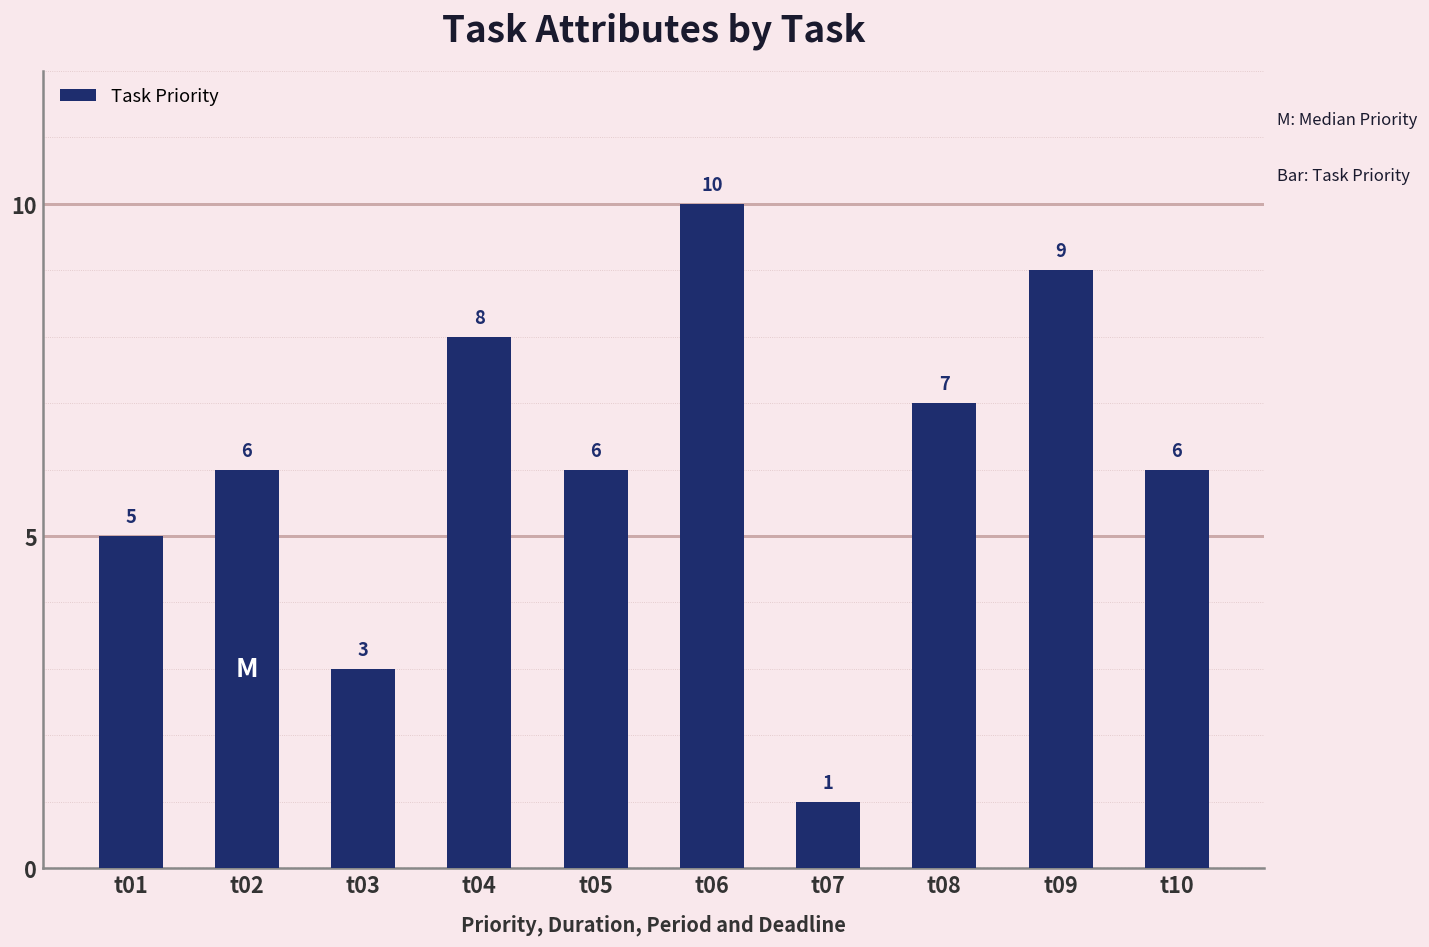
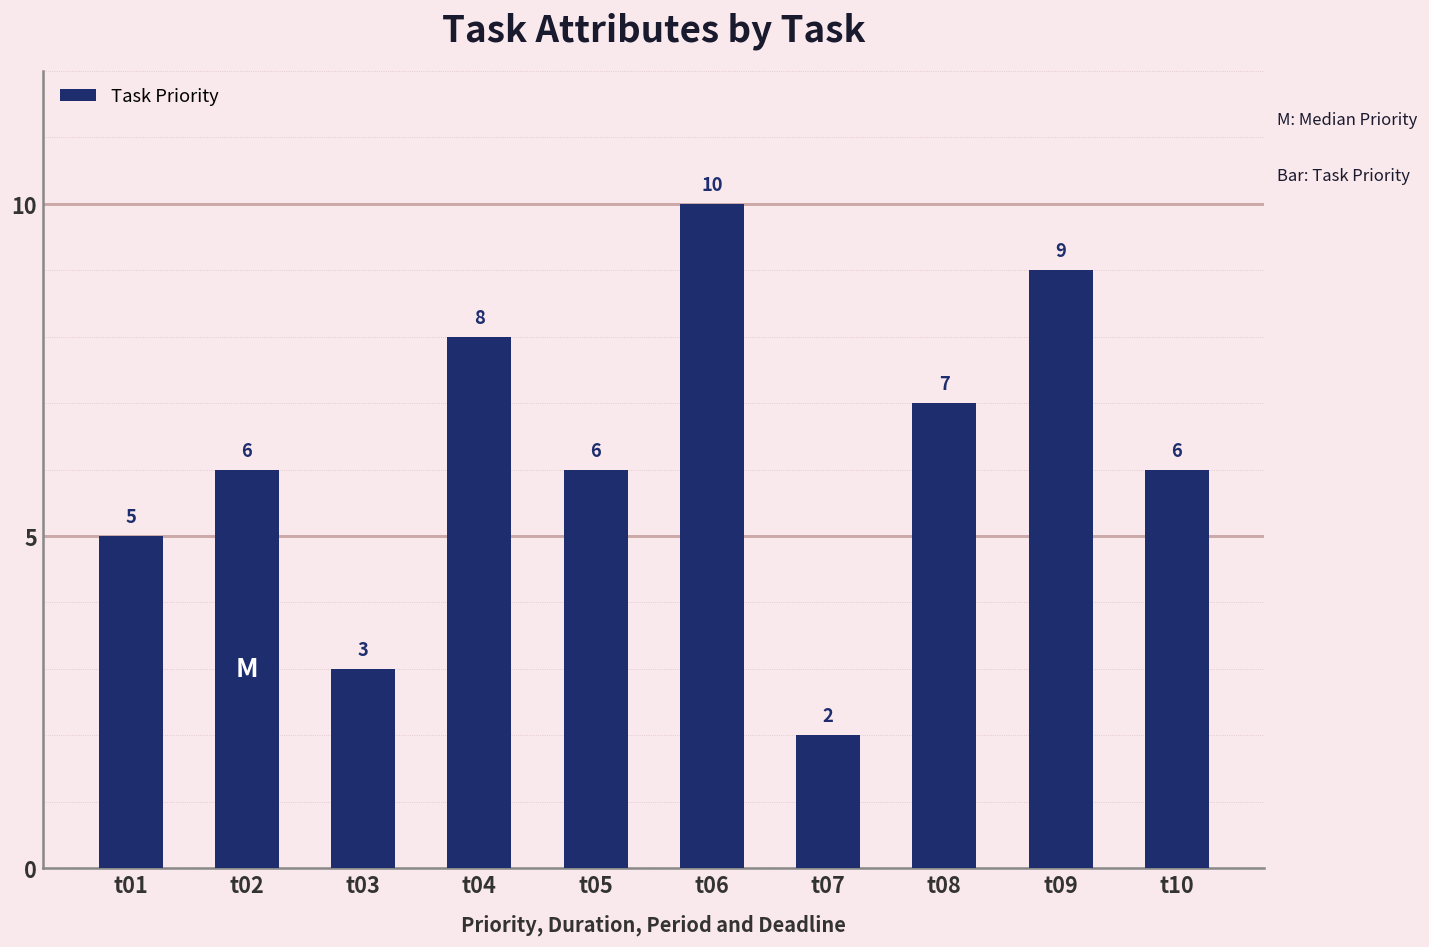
t07: 1 -> 2
